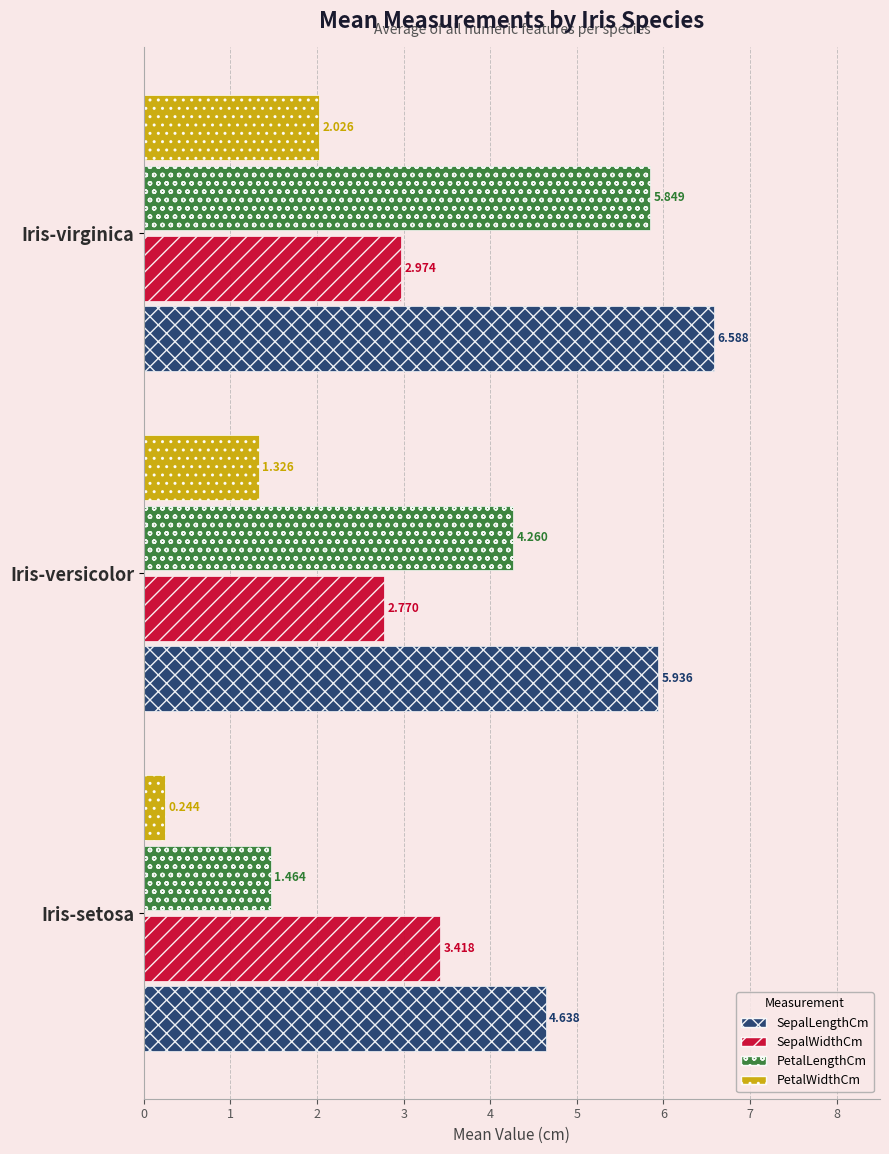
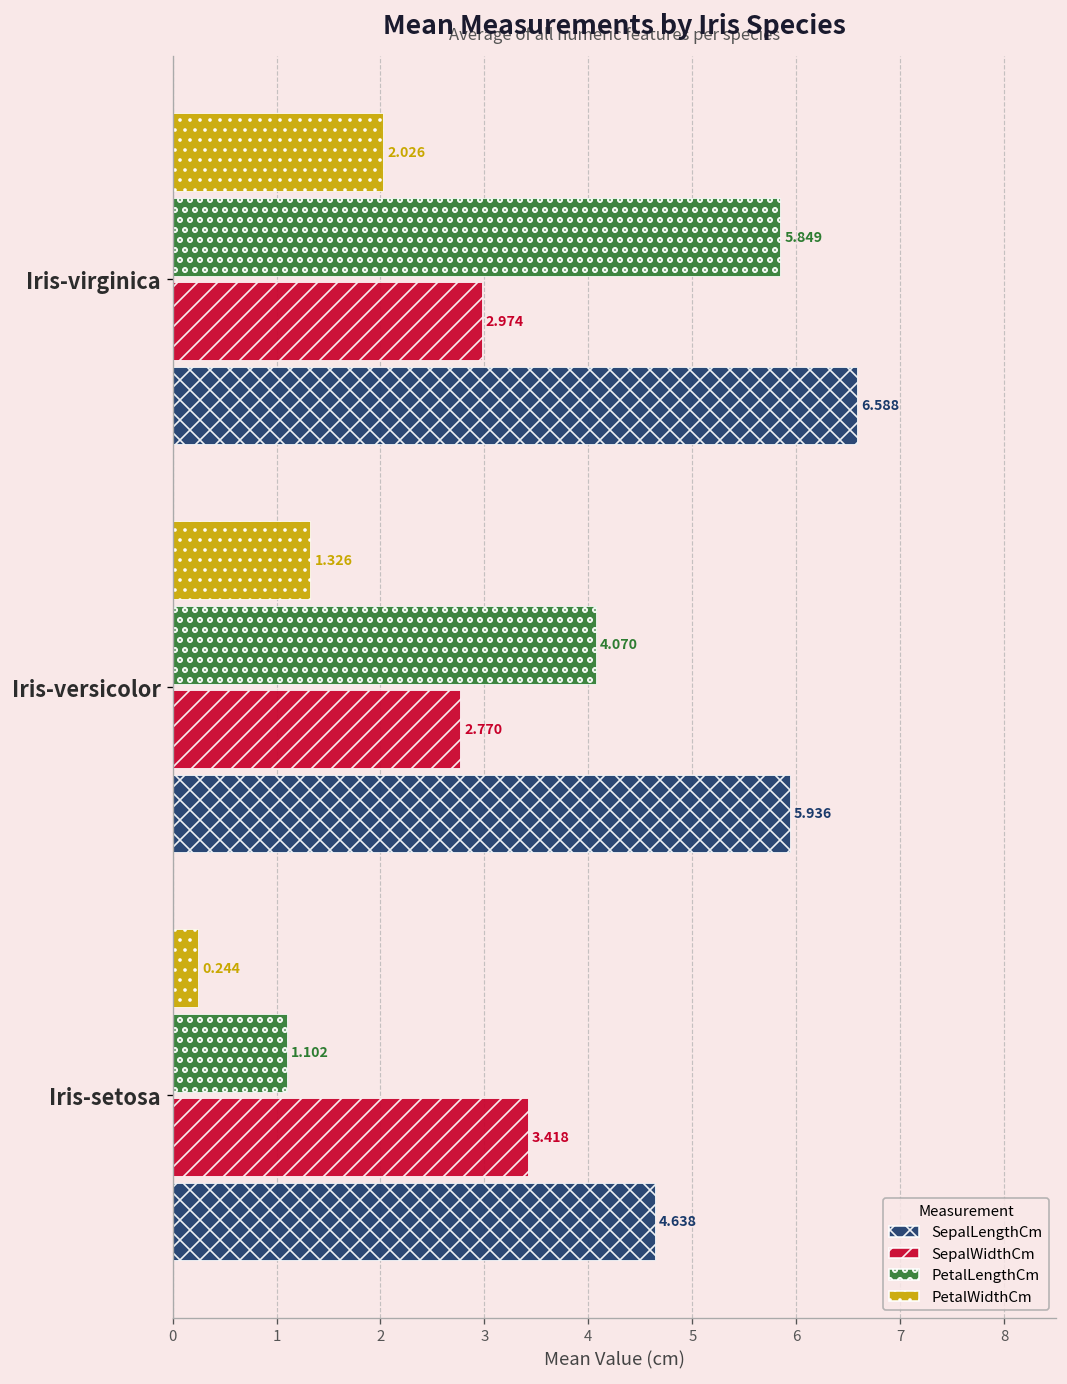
PetalLengthCm, Iris-versicolor: 4.260 -> 4.070
PetalLengthCm, Iris-setosa: 1.464 -> 1.102
